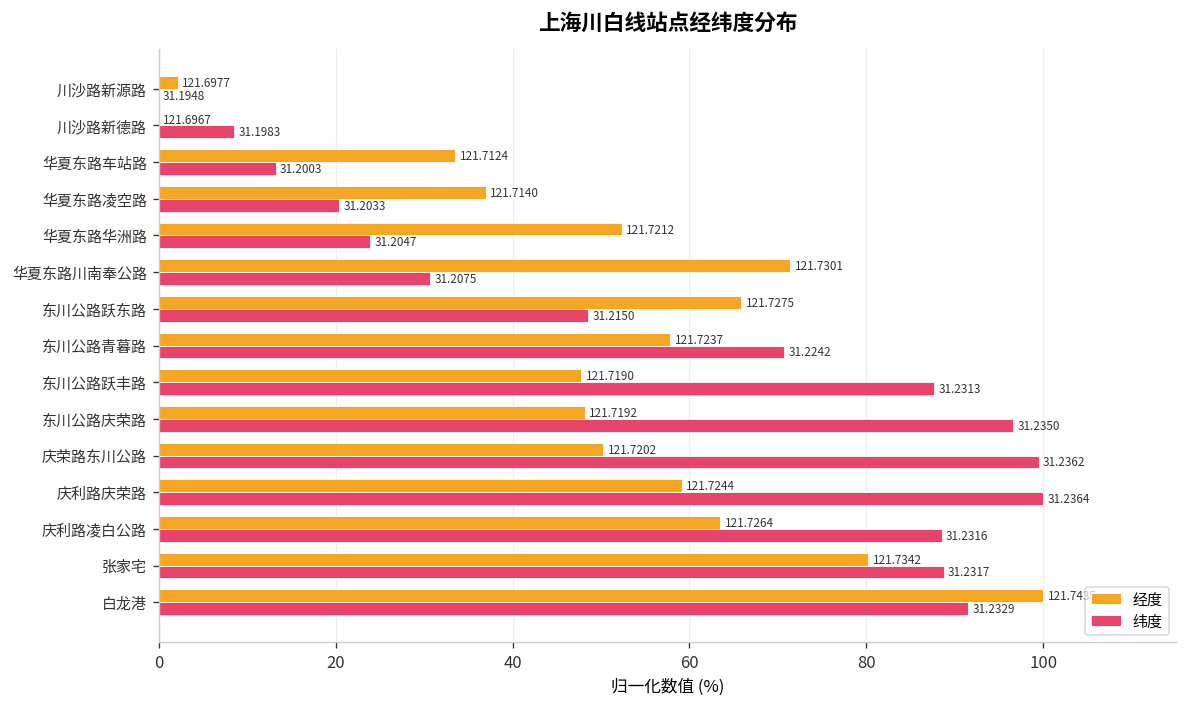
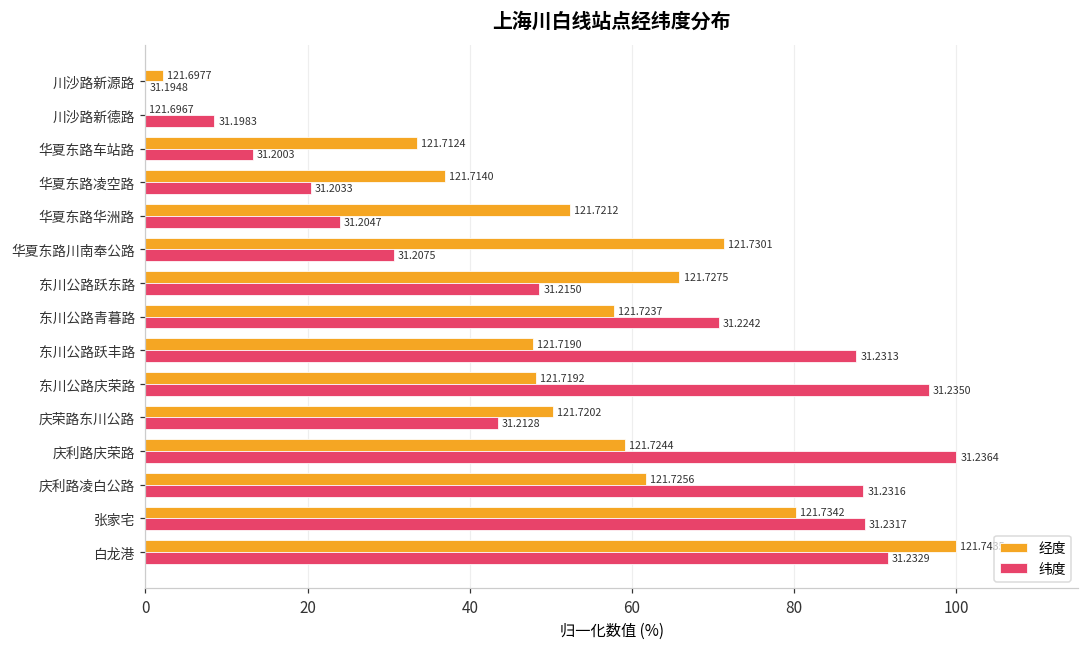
纬度, 庆荣路东川公路: 31.2362 -> 31.2128
经度, 庆利路凌白公路: 121.7264 -> 121.7256
